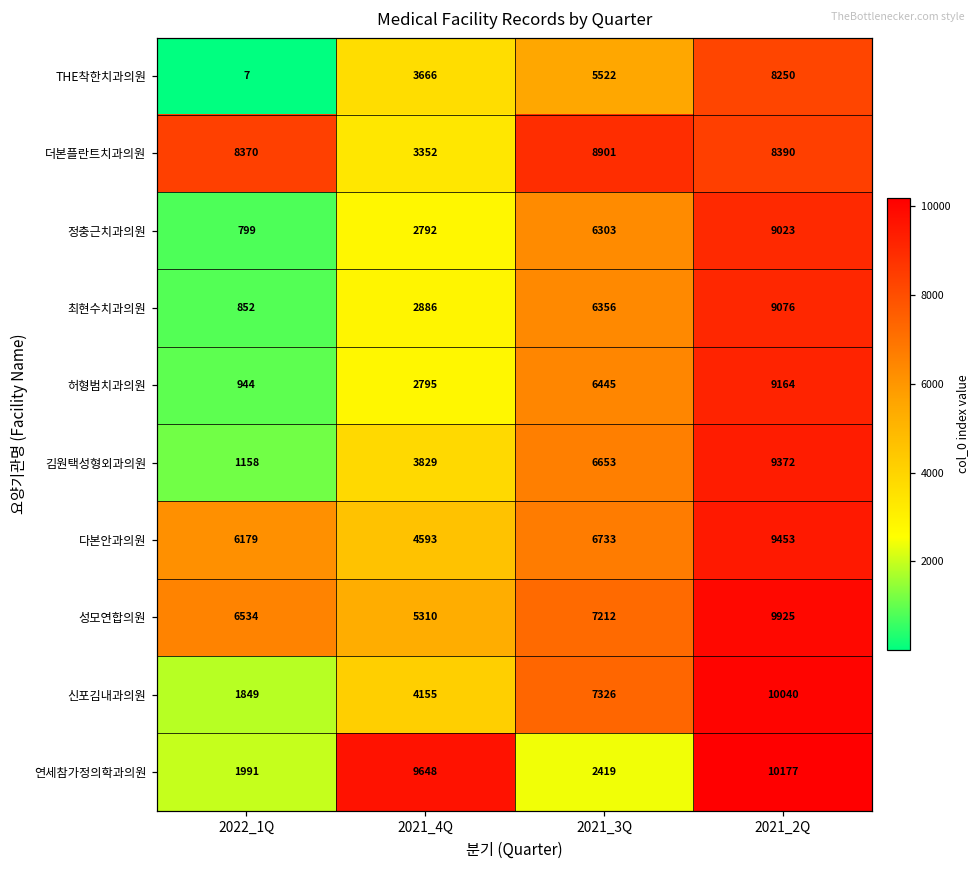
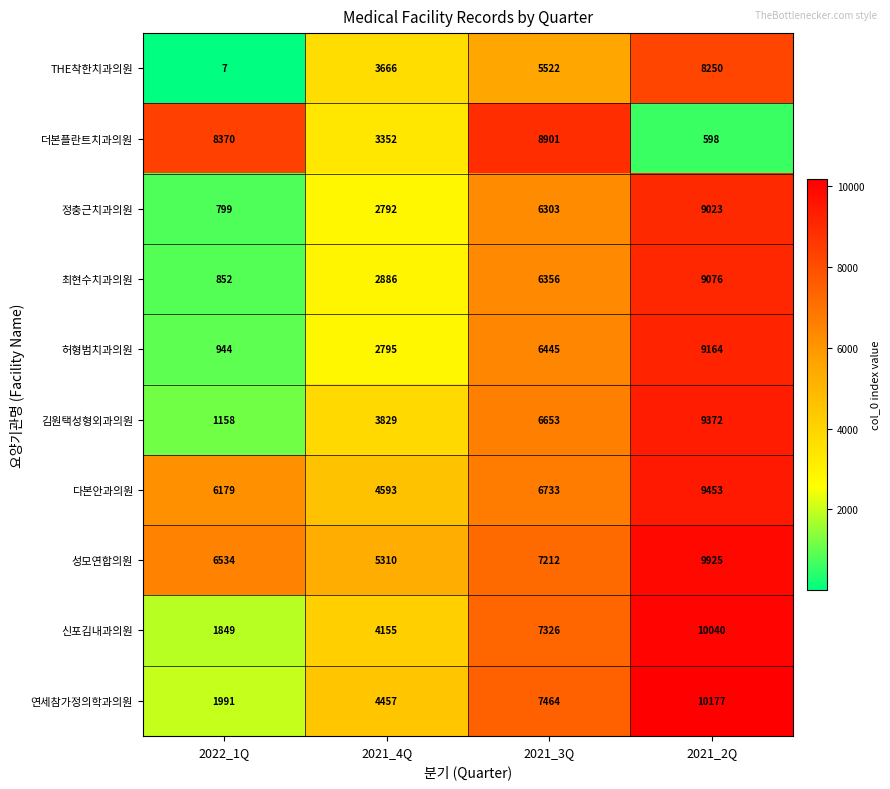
더본플란트치과의원, 2021_2Q: 8390 -> 598
연세참가정의학과의원, 2021_4Q: 9648 -> 4457
연세참가정의학과의원, 2021_3Q: 2419 -> 7464
